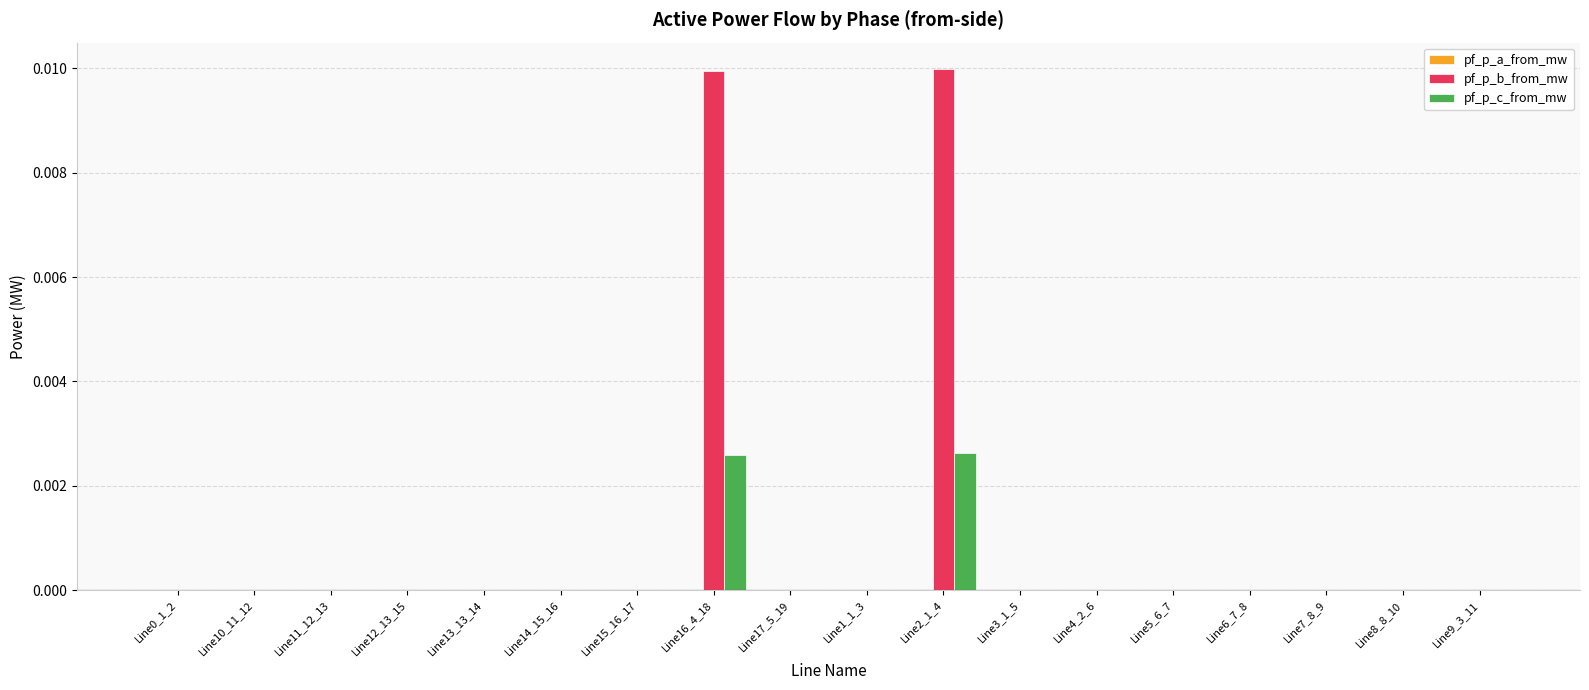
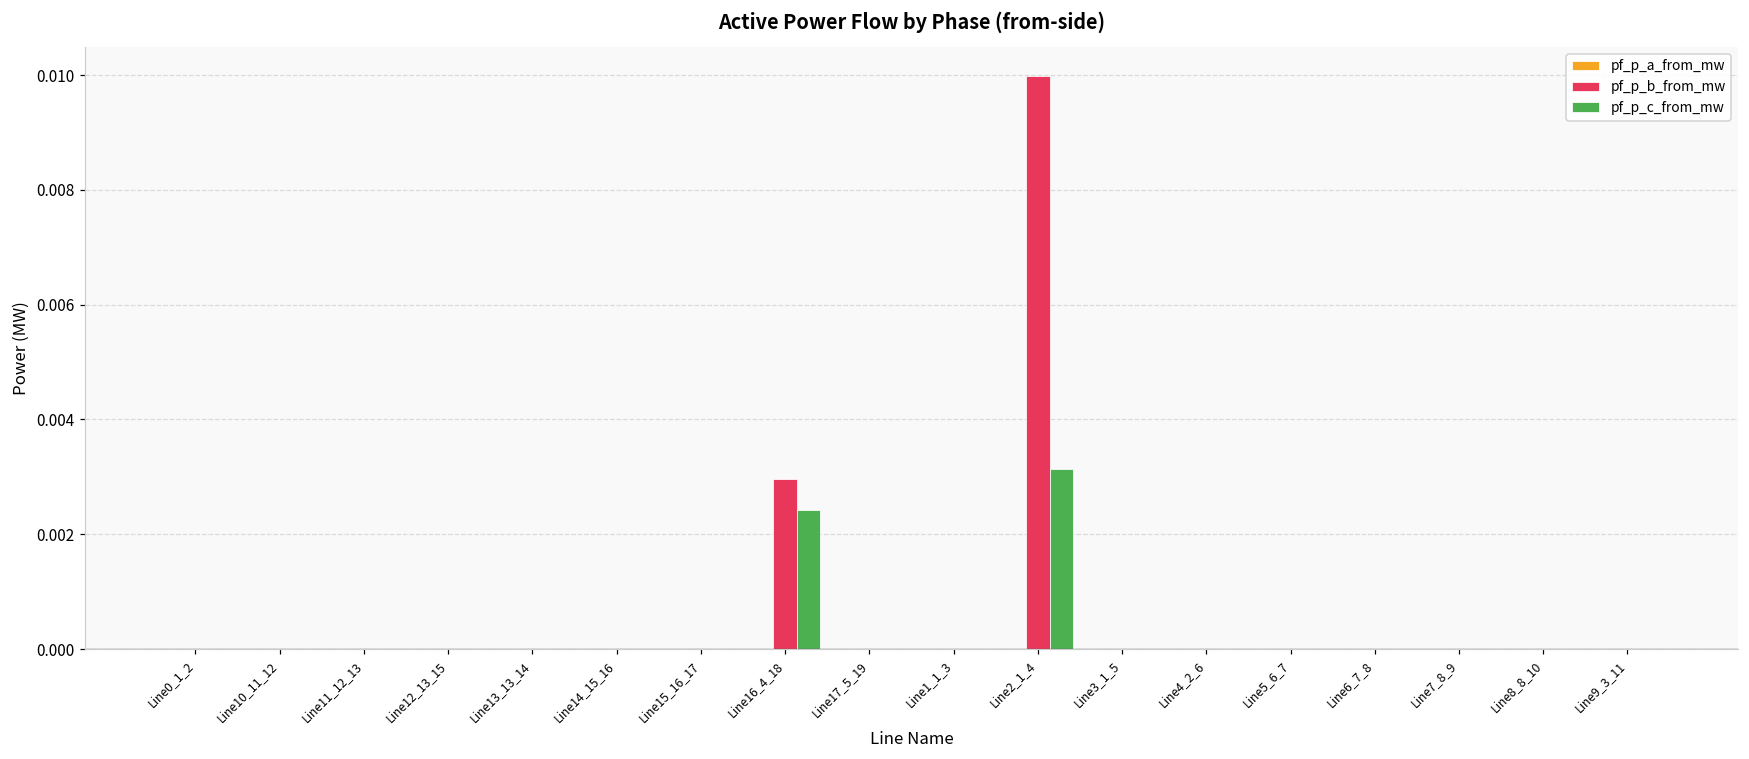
pf_p_b_from_mw, Line16_4_18: 0.0099 -> 0.0030
pf_p_c_from_mw, Line16_4_18: 0.0026 -> 0.0024
pf_p_c_from_mw, Line2_1_4: 0.0026 -> 0.0031
